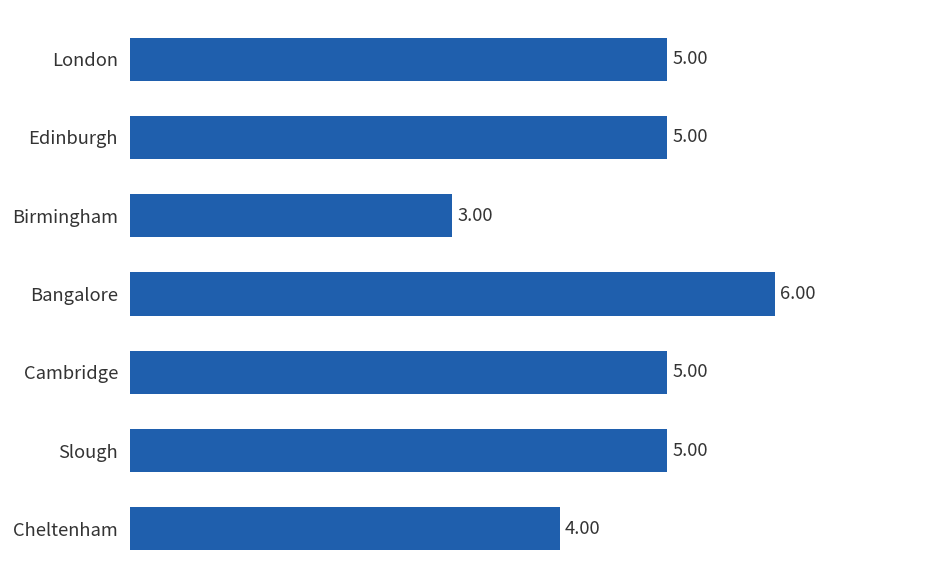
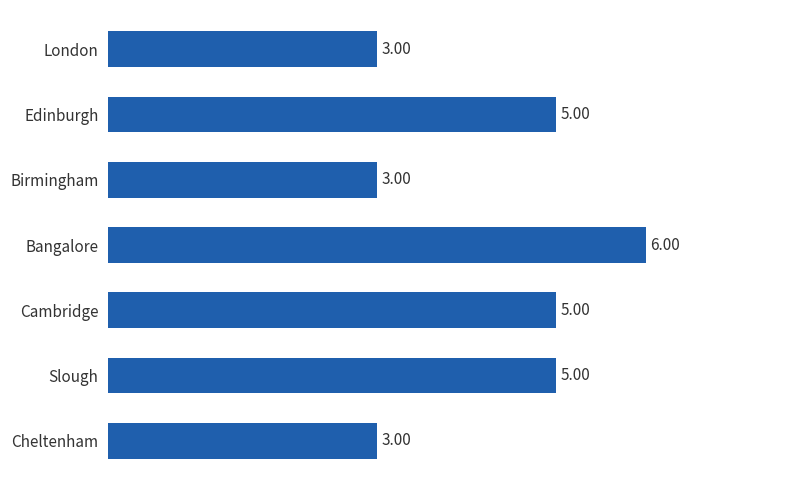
London: 5.00 -> 3.00
Cheltenham: 4.00 -> 3.00
